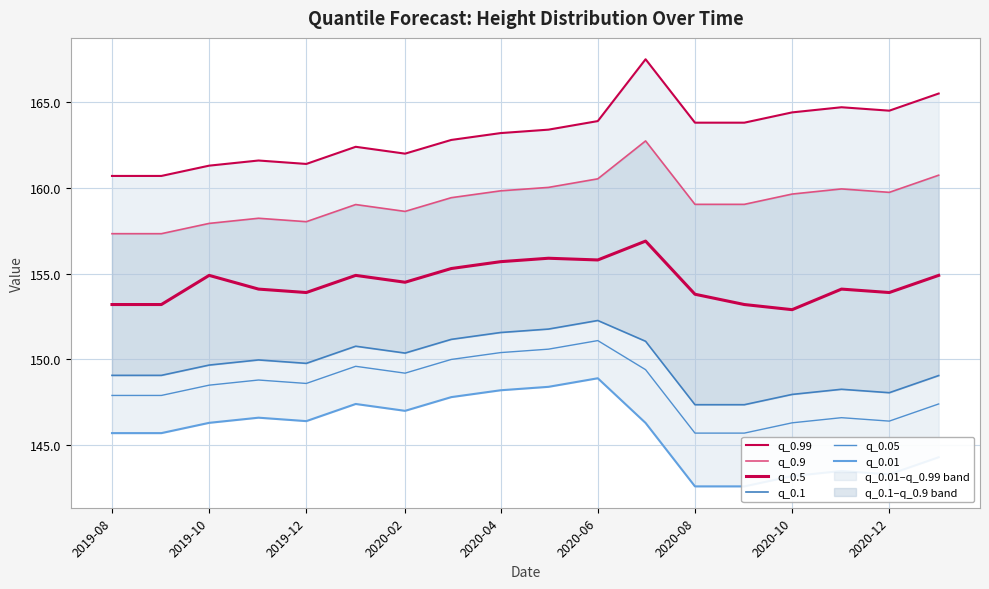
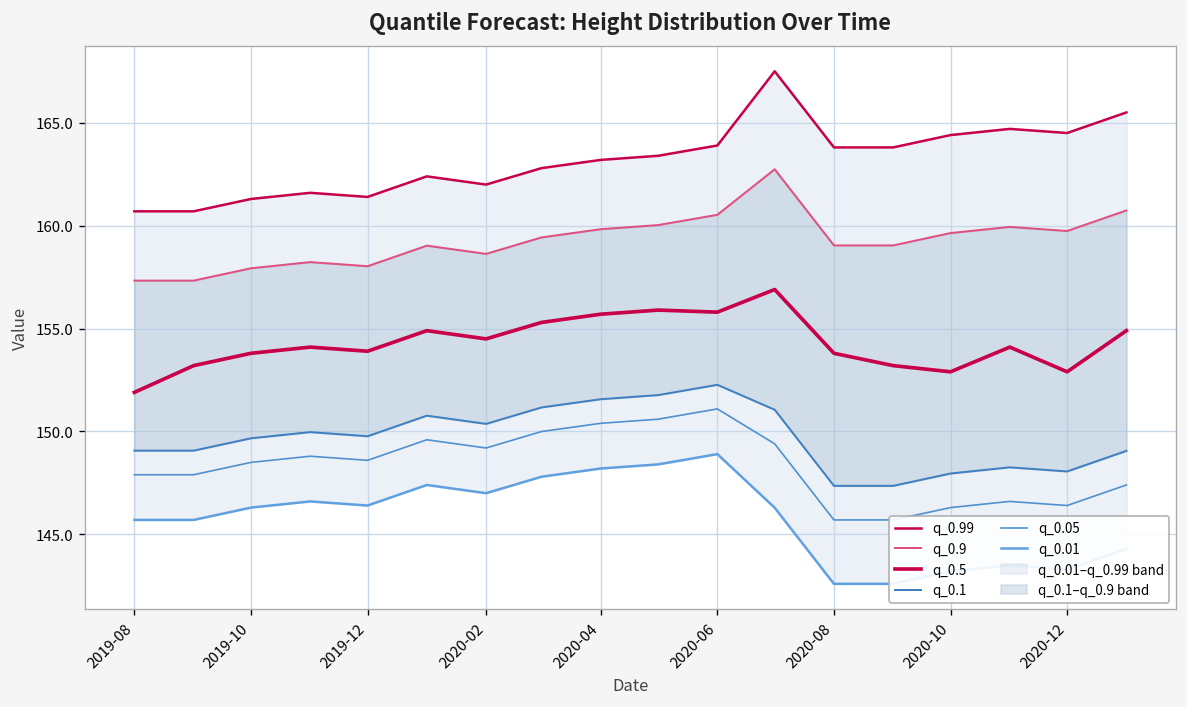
q_0.5, 2019-08: 153.2 -> 151.9
q_0.5, 2019-10: 154.9 -> 153.8
q_0.5, 2020-12: 153.9 -> 152.9
